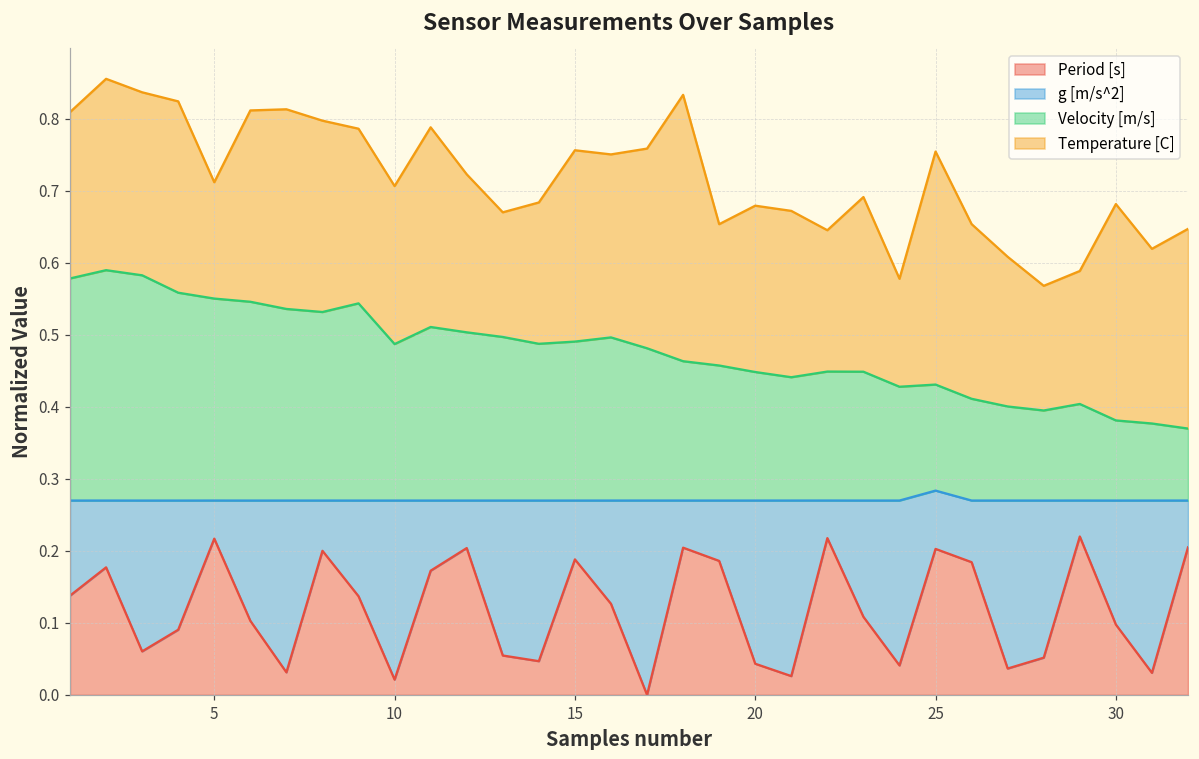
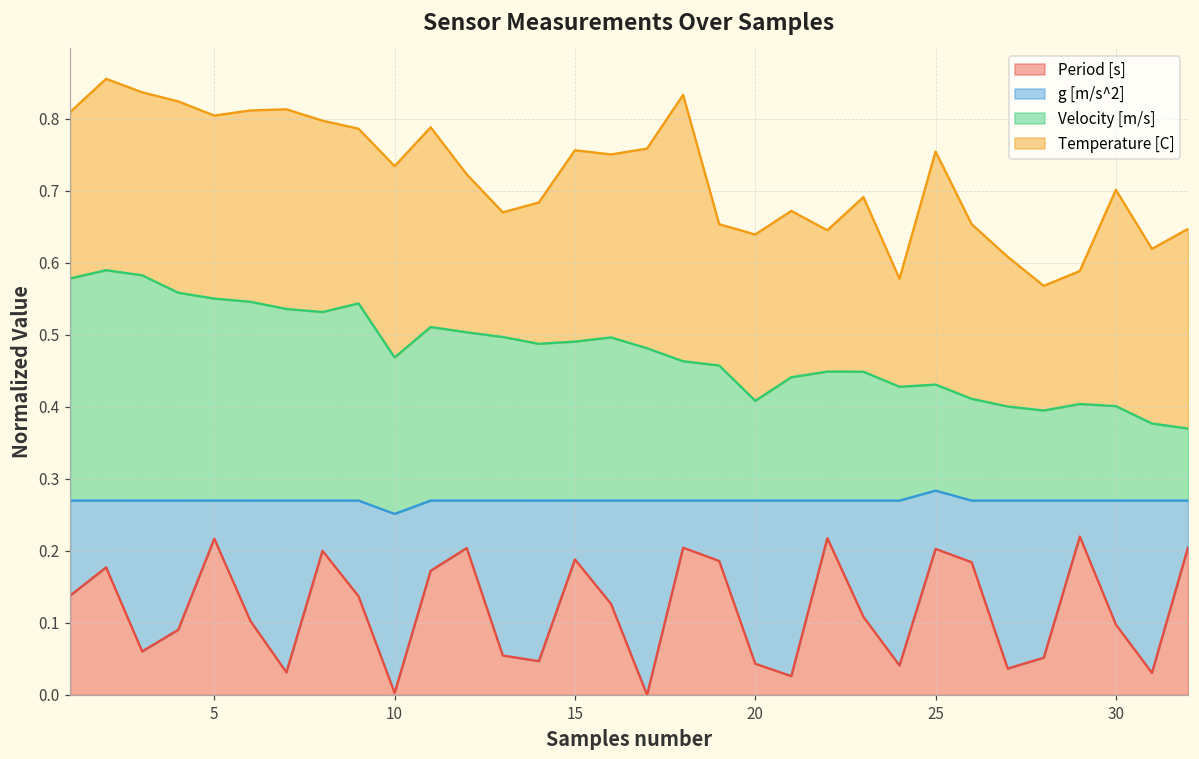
Temperature [C], 5: 0.16 -> 0.25
Period [s], 10: 0.02 -> 0.00
Temperature [C], 10: 0.22 -> 0.27
Velocity [m/s], 20: 0.18 -> 0.14
Velocity [m/s], 30: 0.11 -> 0.13
